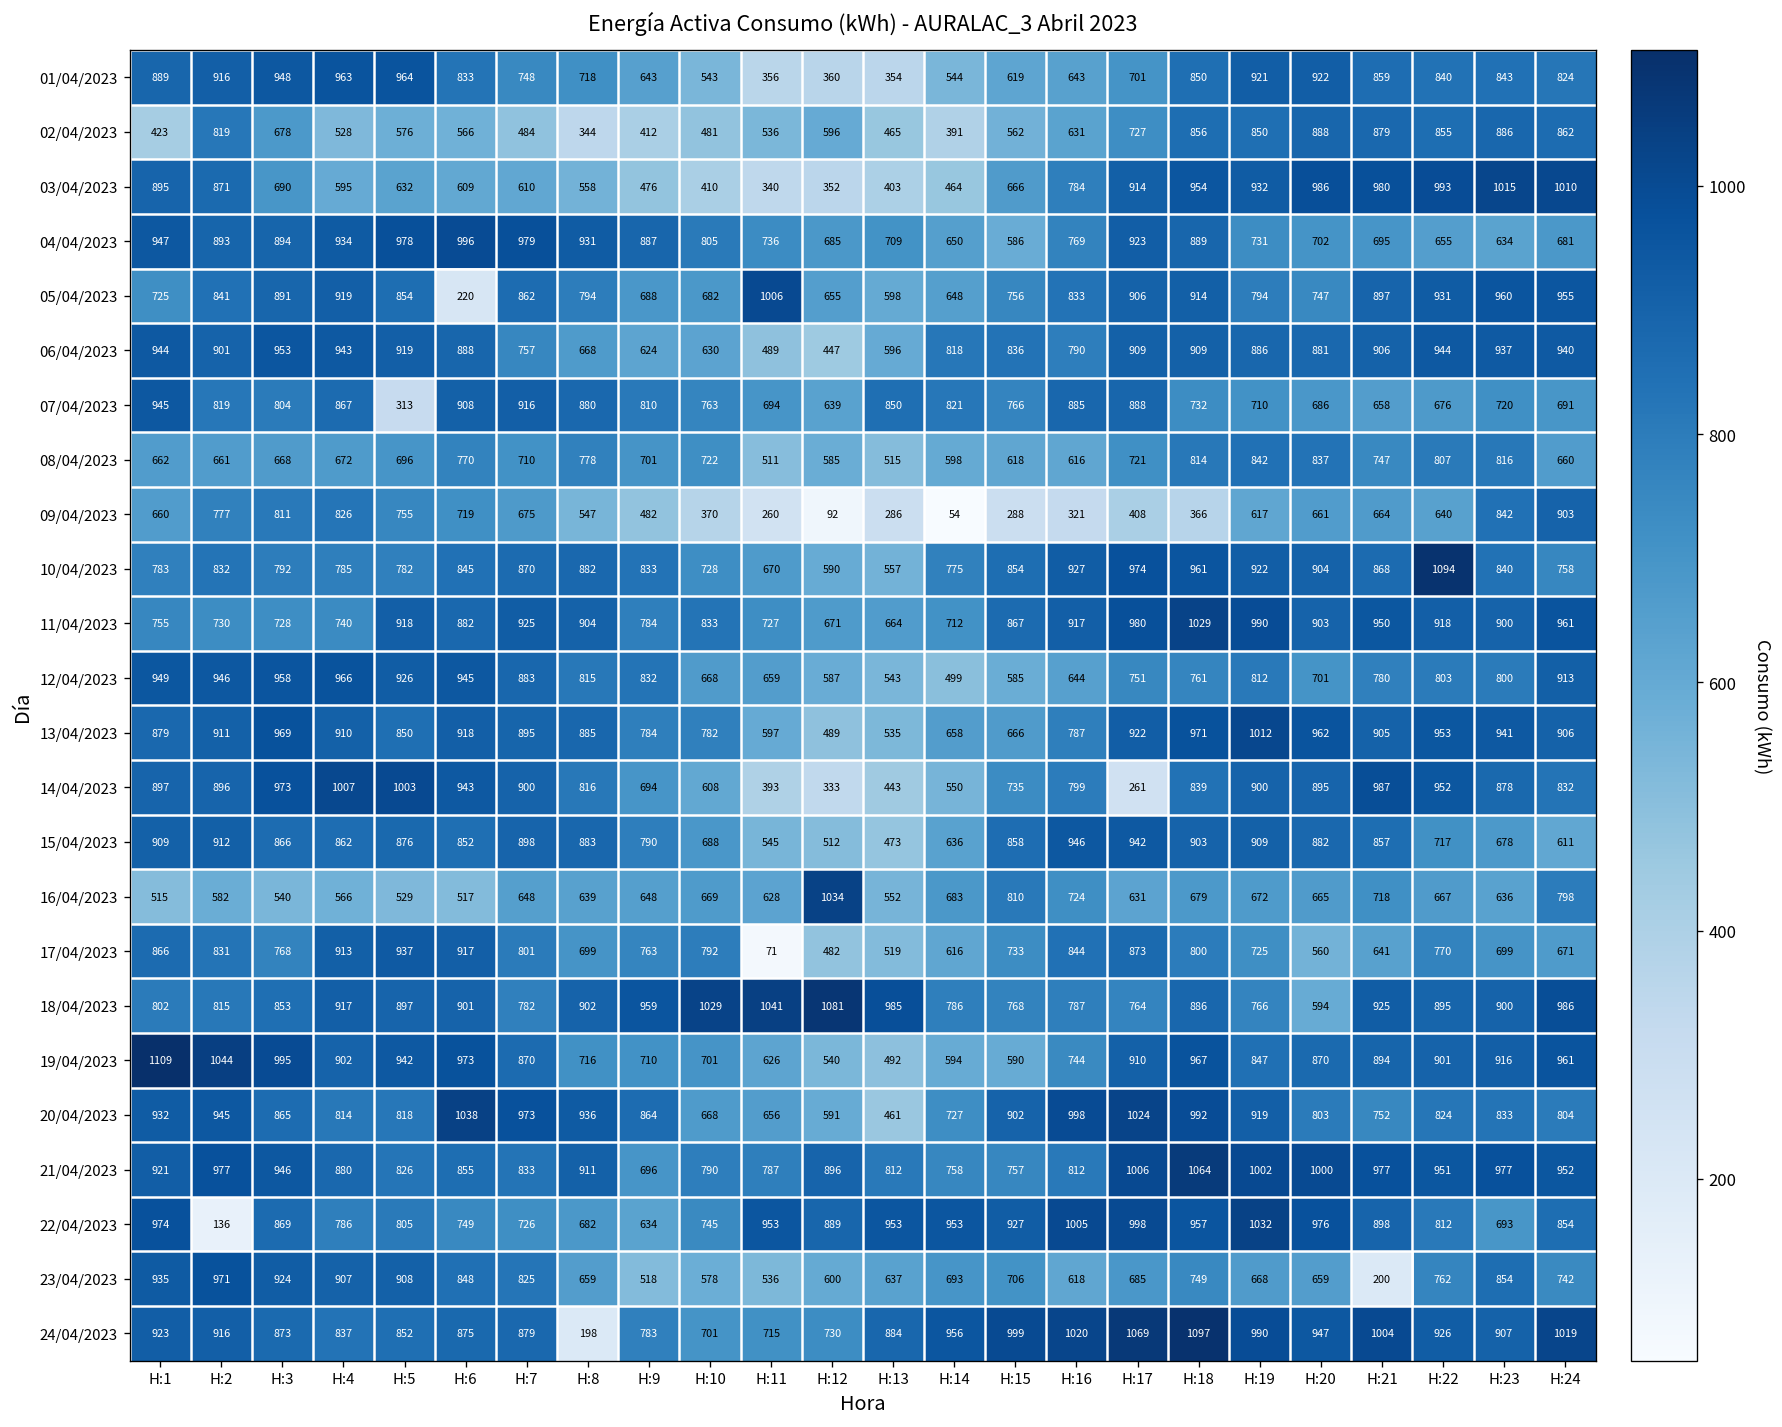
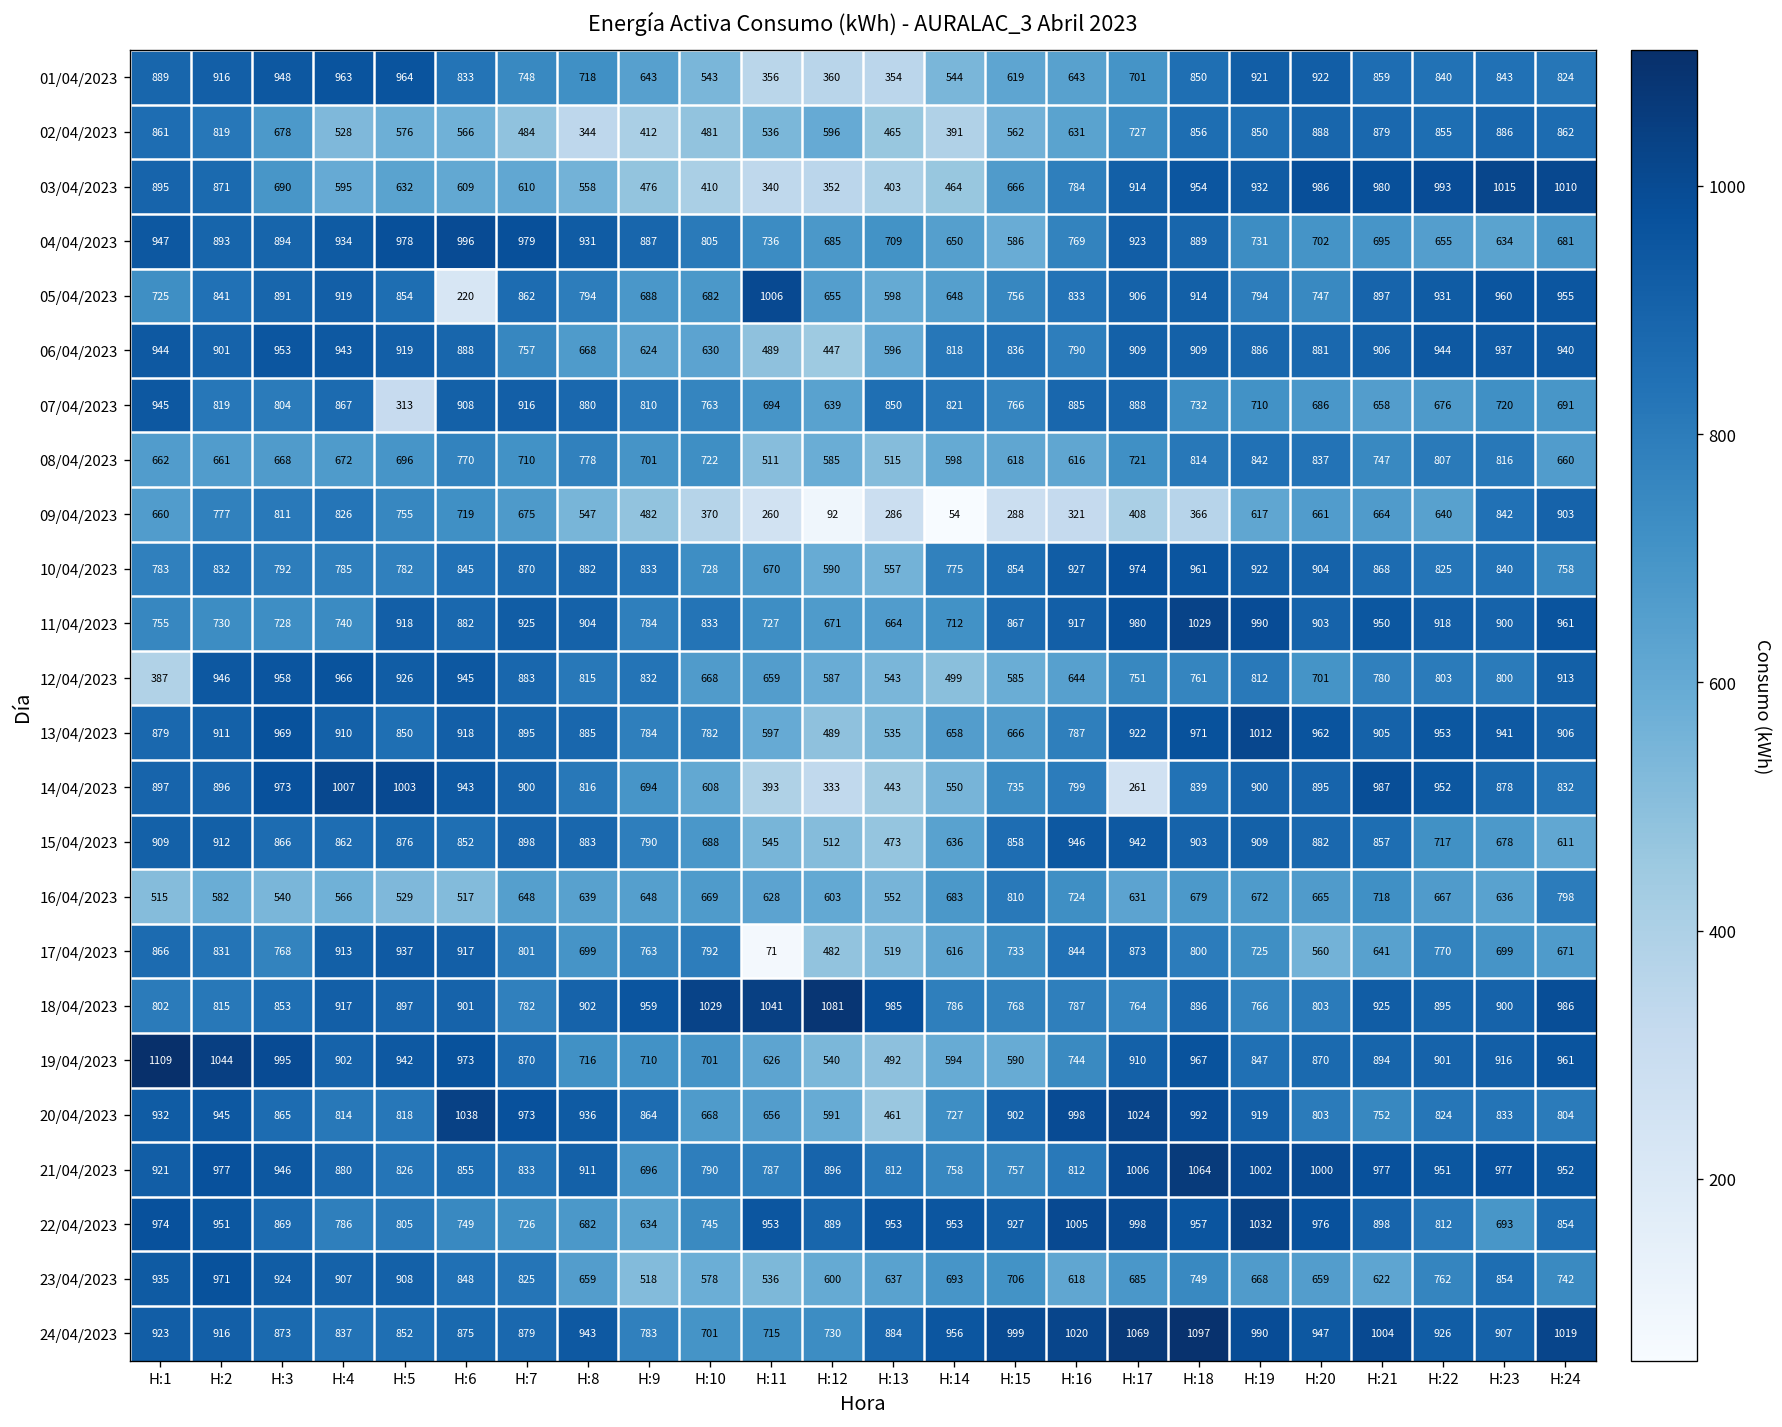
02/04/2023, H:1: 423 -> 861
10/04/2023, H:22: 1094 -> 825
12/04/2023, H:1: 949 -> 387
16/04/2023, H:12: 1034 -> 603
18/04/2023, H:20: 594 -> 803
22/04/2023, H:2: 136 -> 951
23/04/2023, H:21: 200 -> 622
24/04/2023, H:8: 198 -> 943
